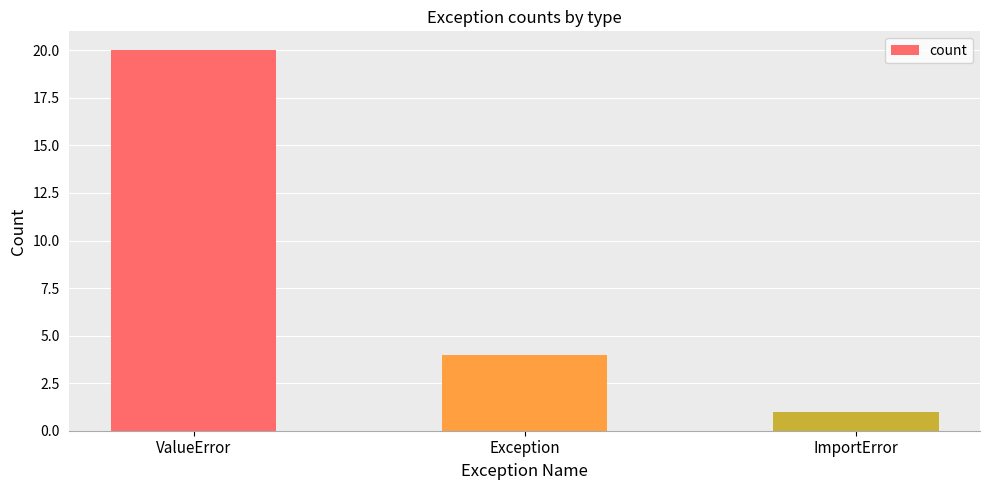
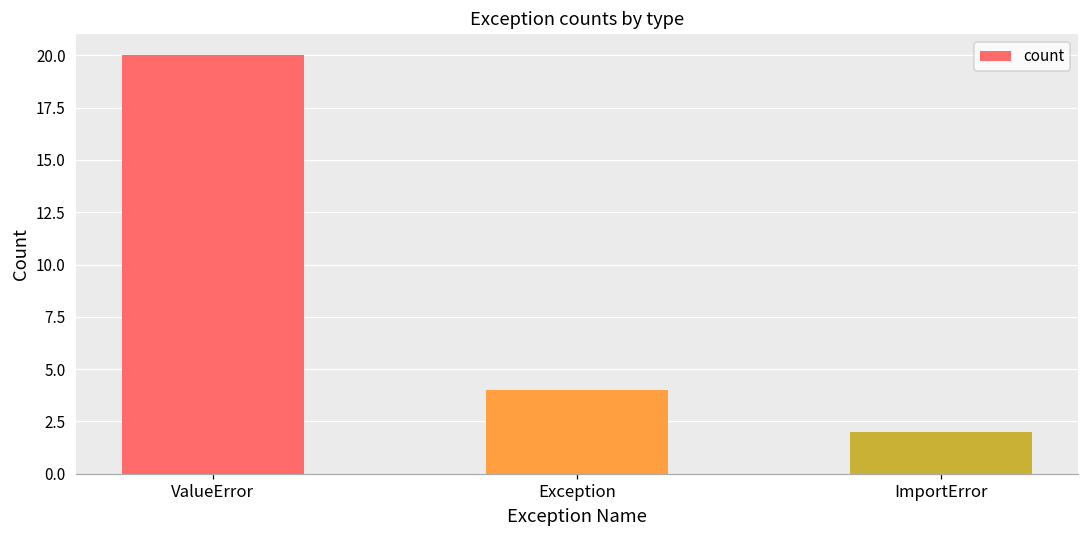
ImportError: 1 -> 2
